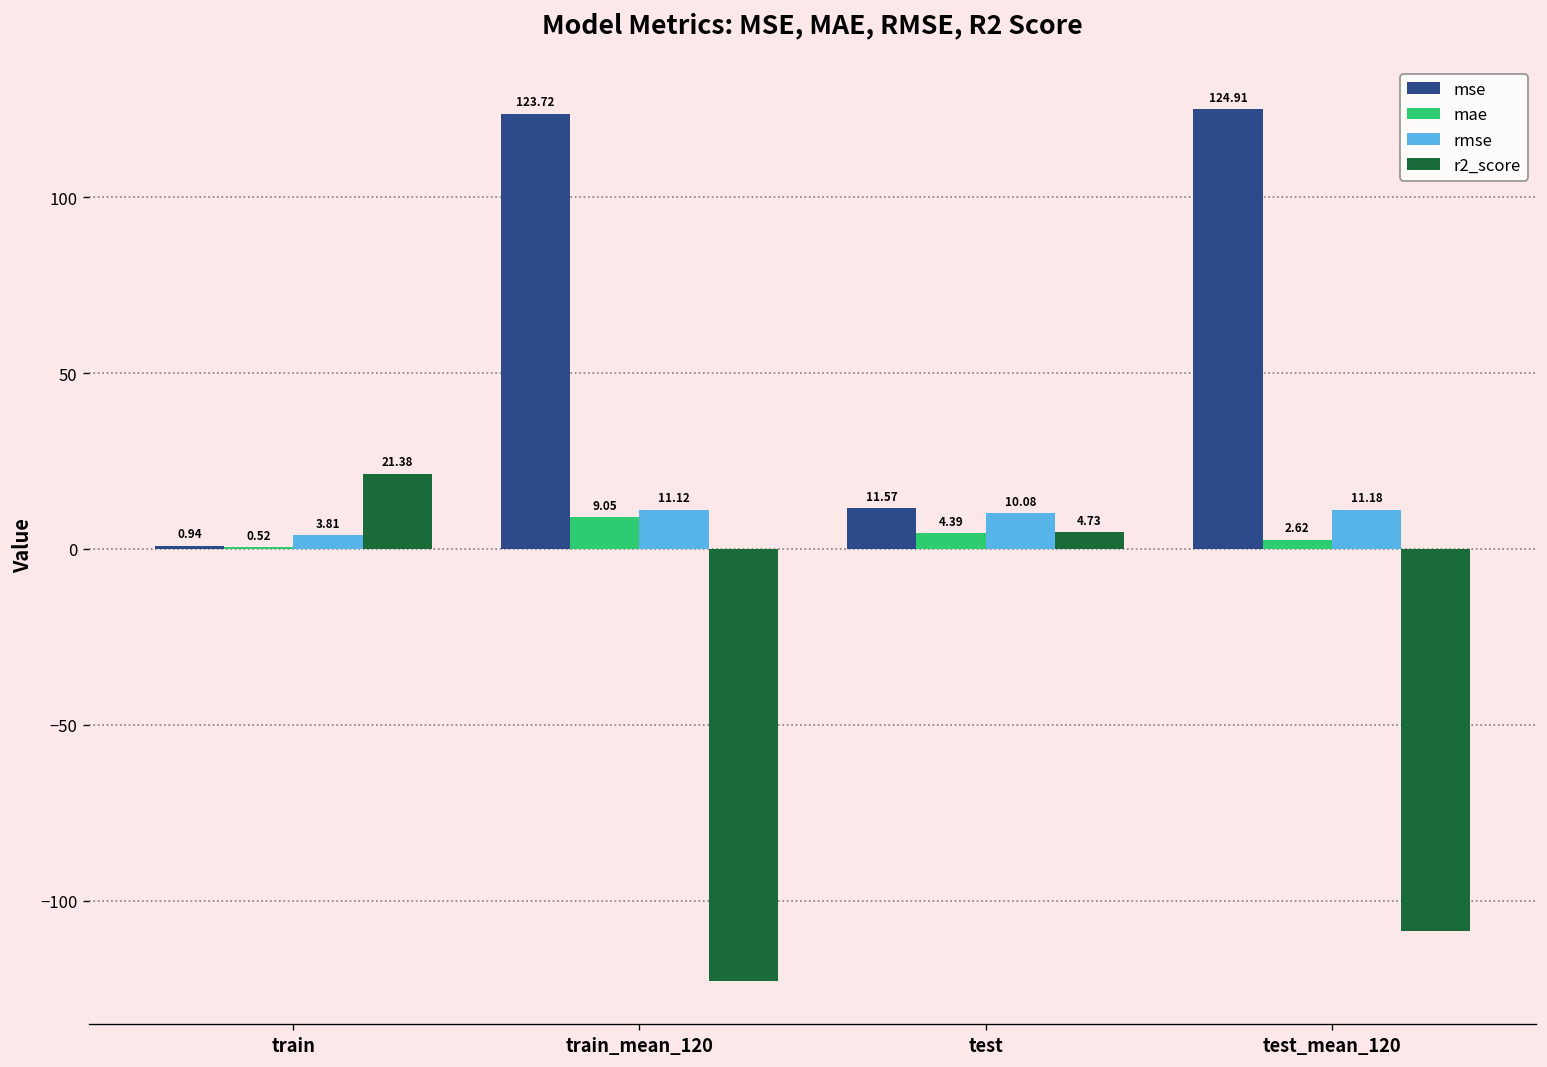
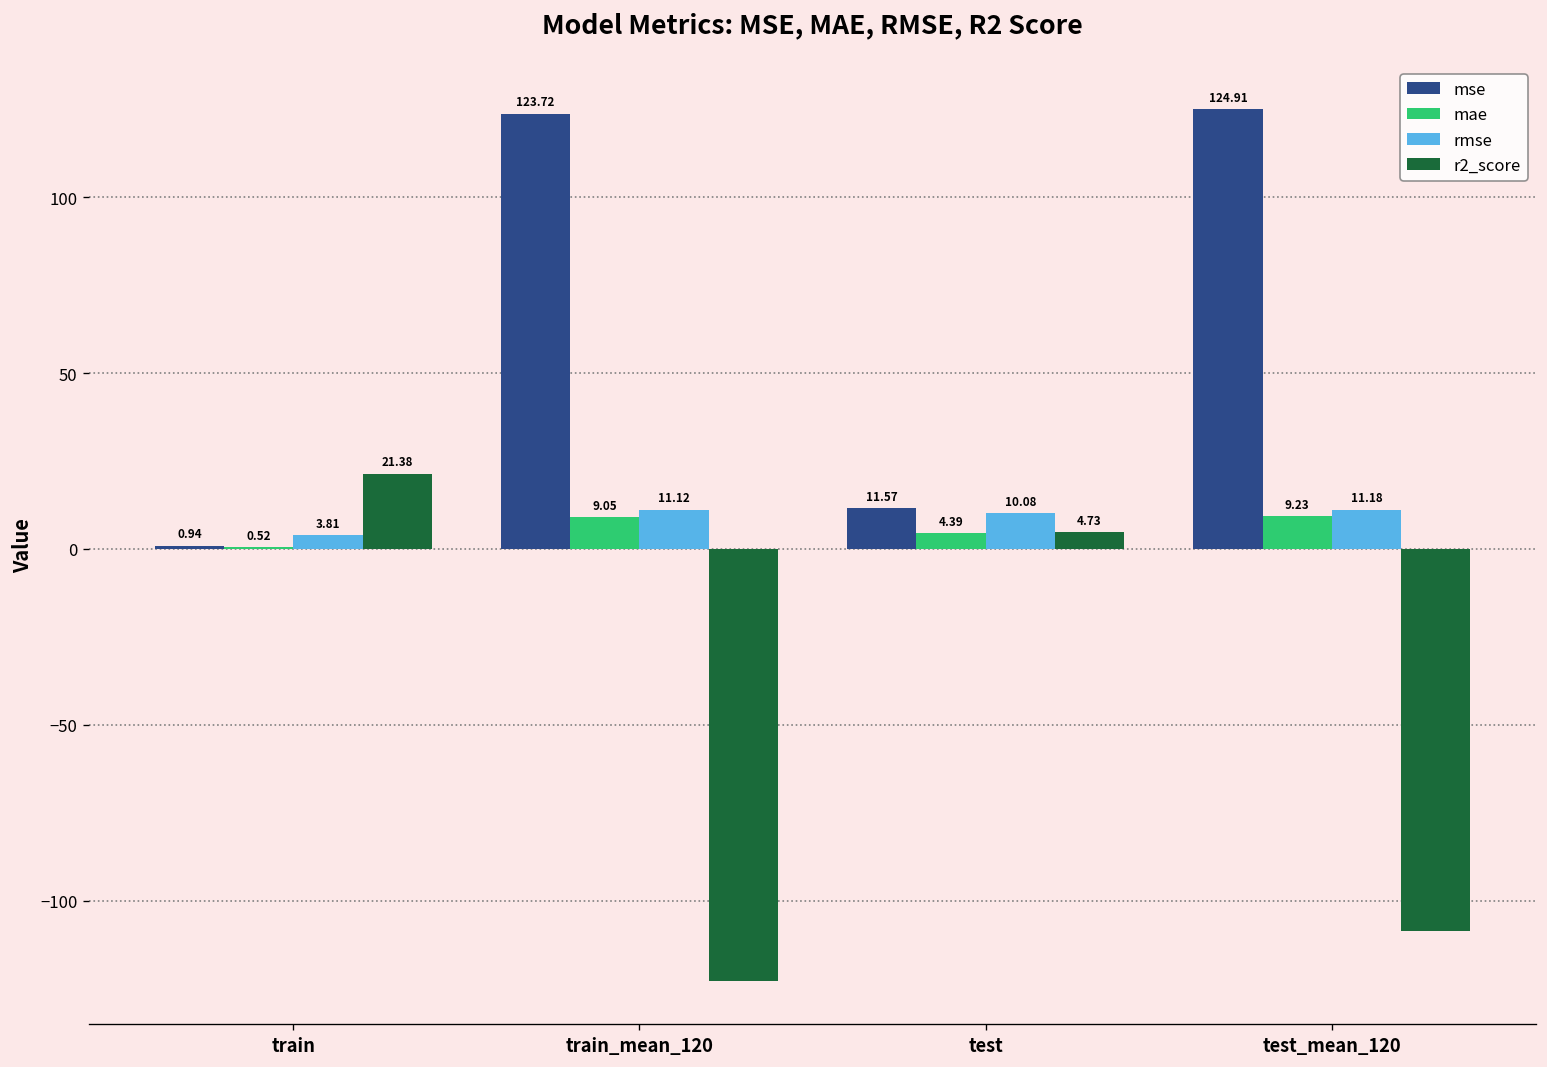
mae, test_mean_120: 2.62 -> 9.23
